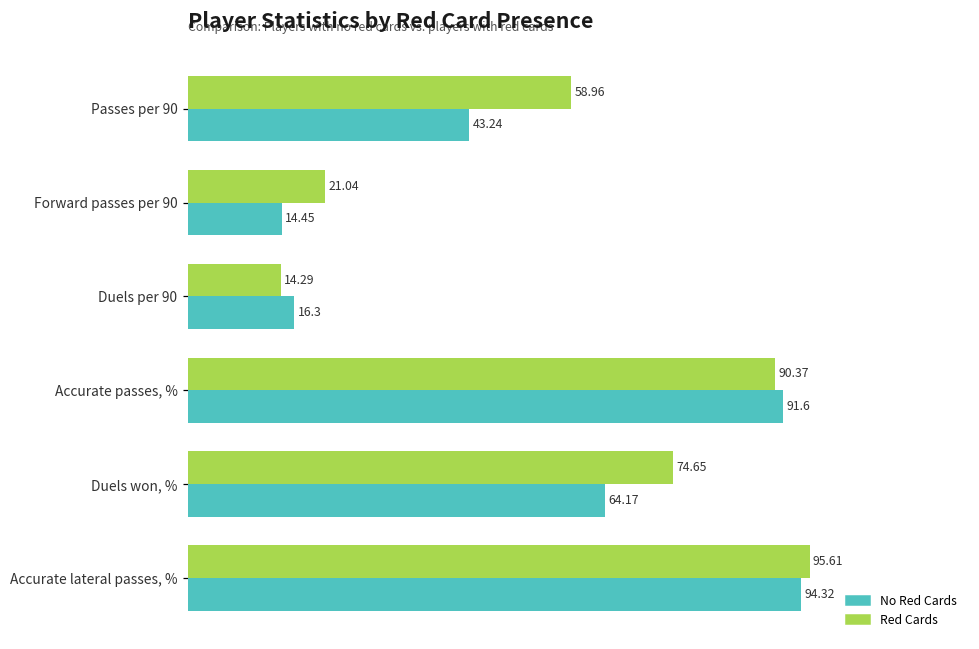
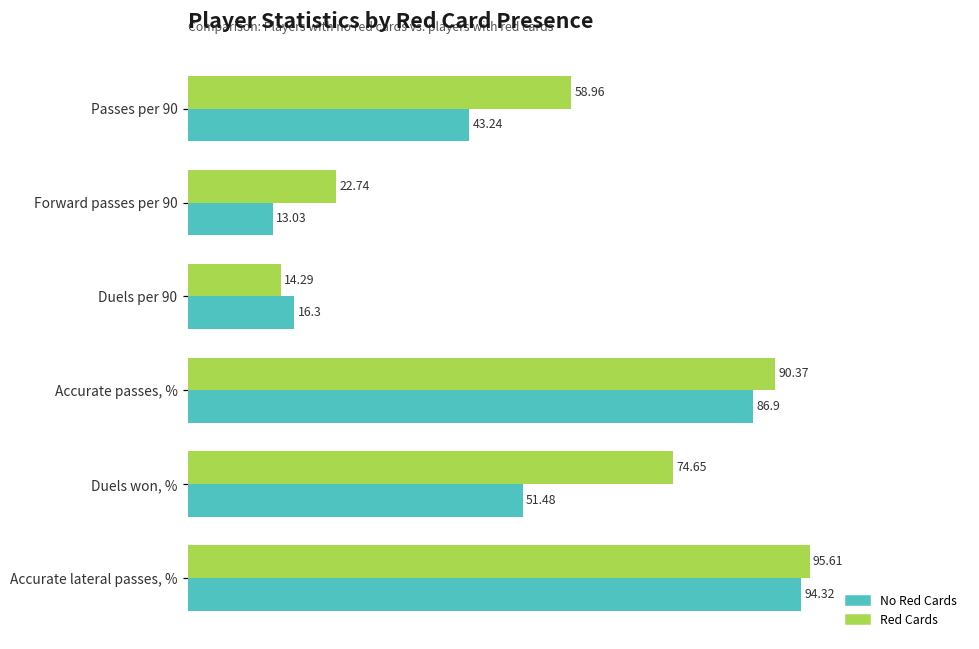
Red Cards, Forward passes per 90: 21.04 -> 22.74
No Red Cards, Forward passes per 90: 14.45 -> 13.03
No Red Cards, Accurate passes, %: 91.6 -> 86.9
No Red Cards, Duels won, %: 64.17 -> 51.48
